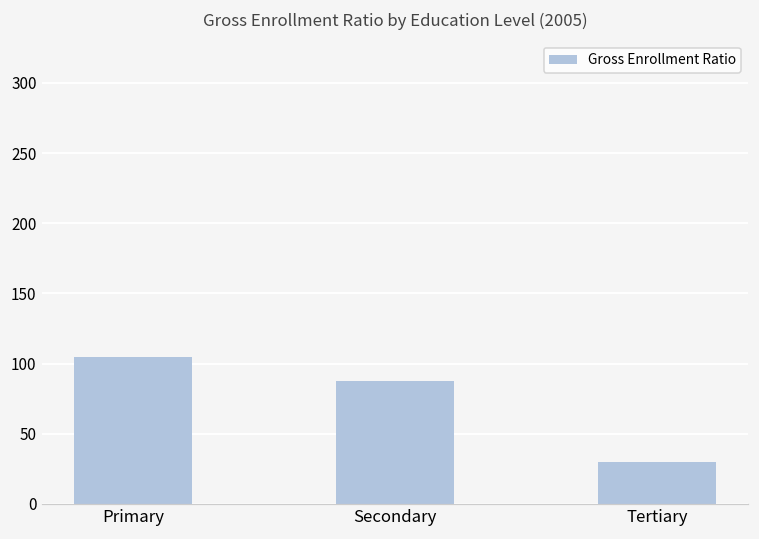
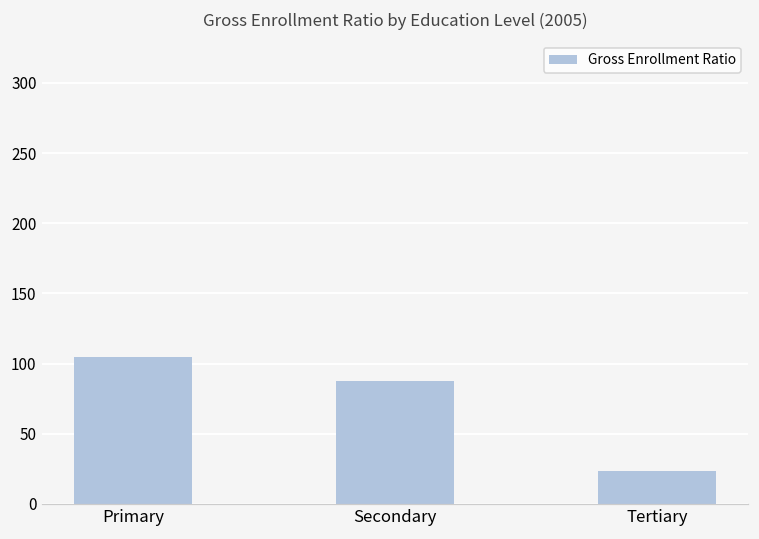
Tertiary: 30 -> 24
